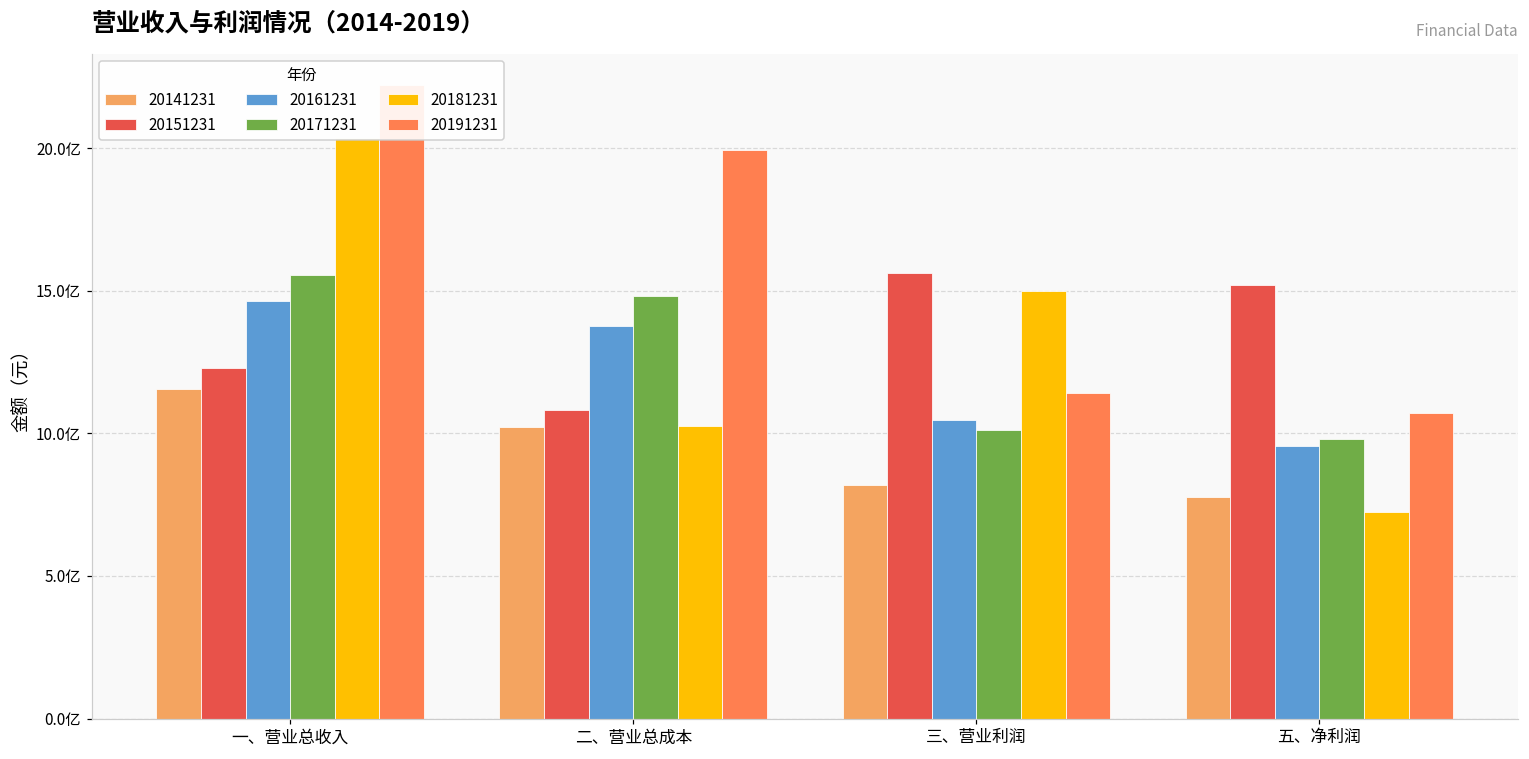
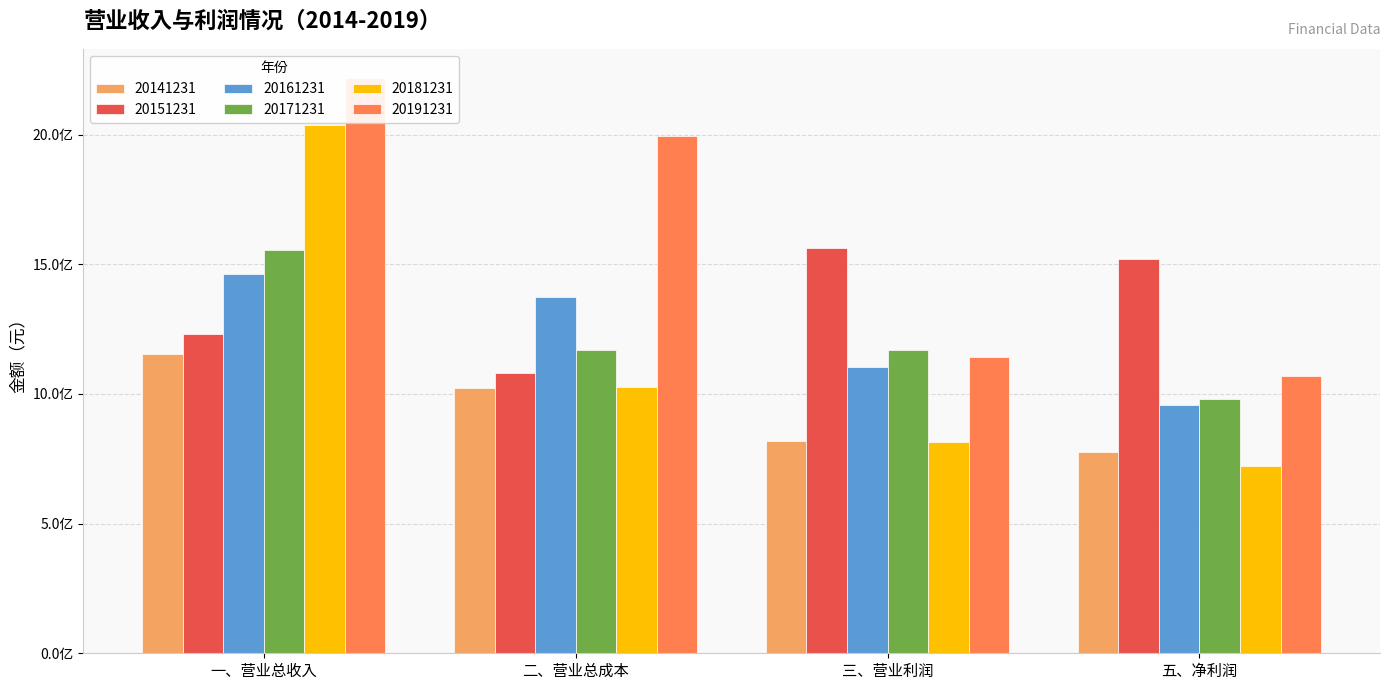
20171231, 二、营业总成本: 14.8亿 -> 11.7亿
20161231, 三、营业利润: 10.5亿 -> 11.0亿
20171231, 三、营业利润: 10.1亿 -> 11.7亿
20181231, 三、营业利润: 15.0亿 -> 8.2亿
